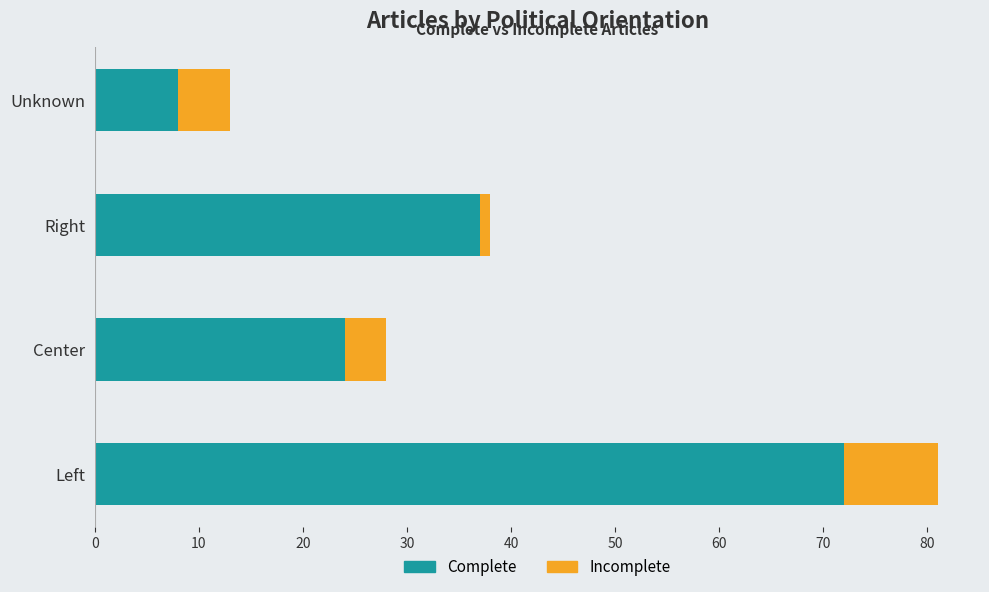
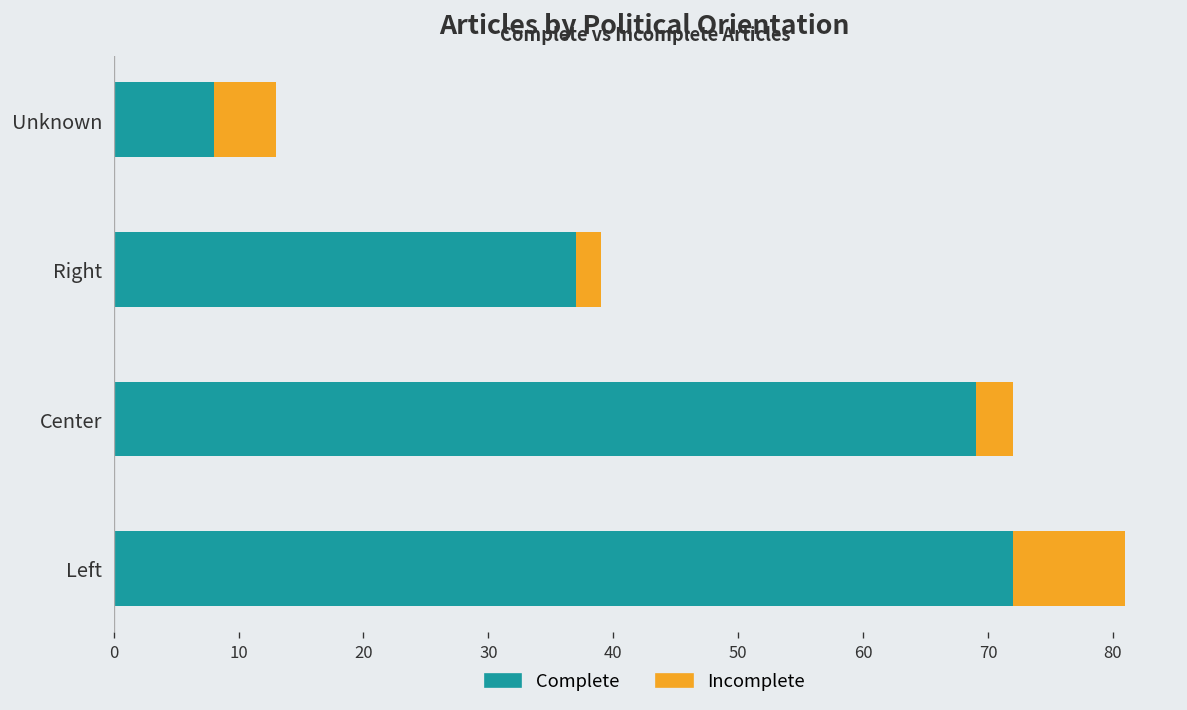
Incomplete, Right: 1 -> 2
Complete, Center: 24 -> 69
Incomplete, Center: 4 -> 3
